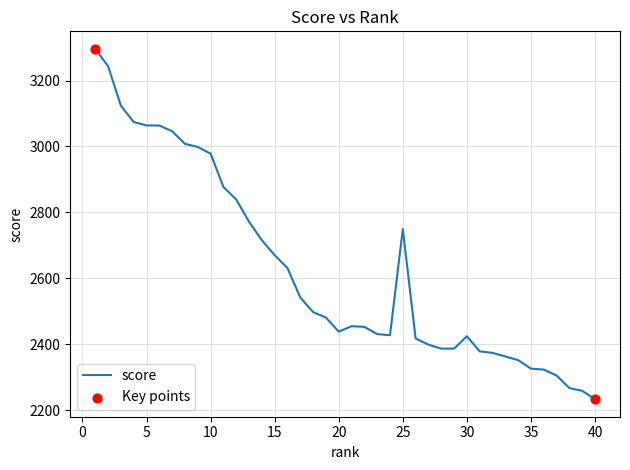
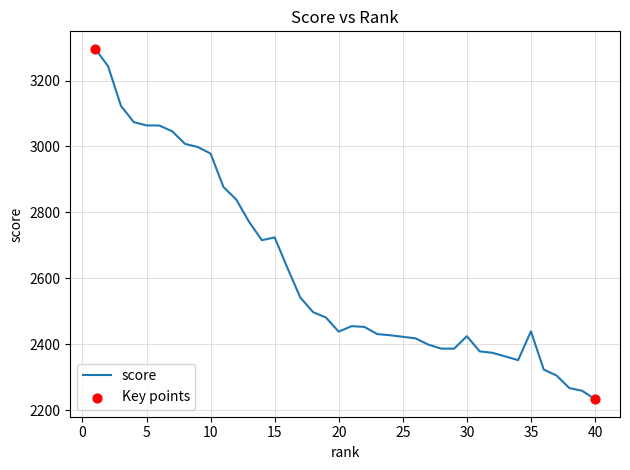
score, 15: 2670 -> 2720
score, 25: 2750 -> 2420
score, 35: 2330 -> 2440
